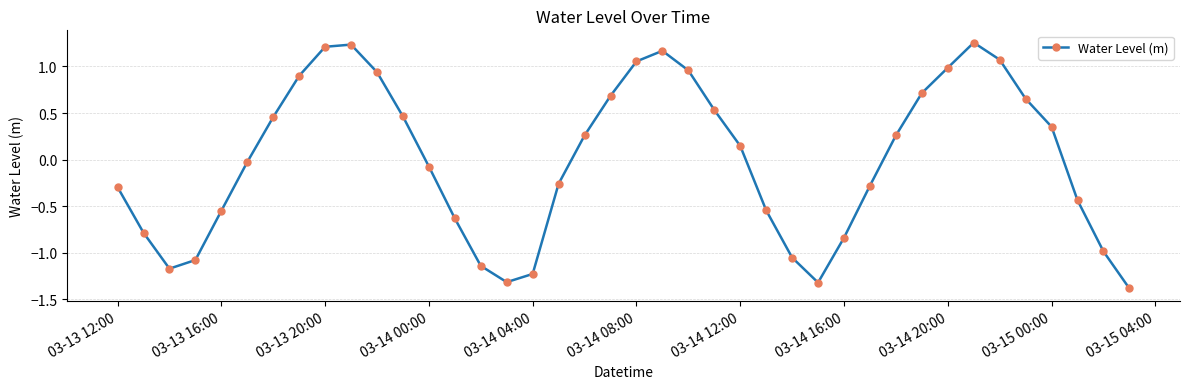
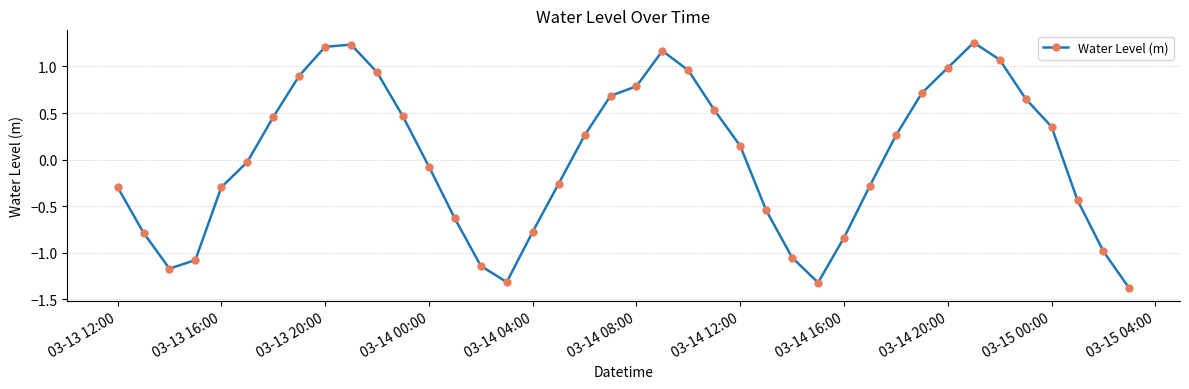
03-13 16:00: -0.6 -> -0.3
03-14 04:00: -1.2 -> -0.8
03-14 08:00: 1.1 -> 0.8
